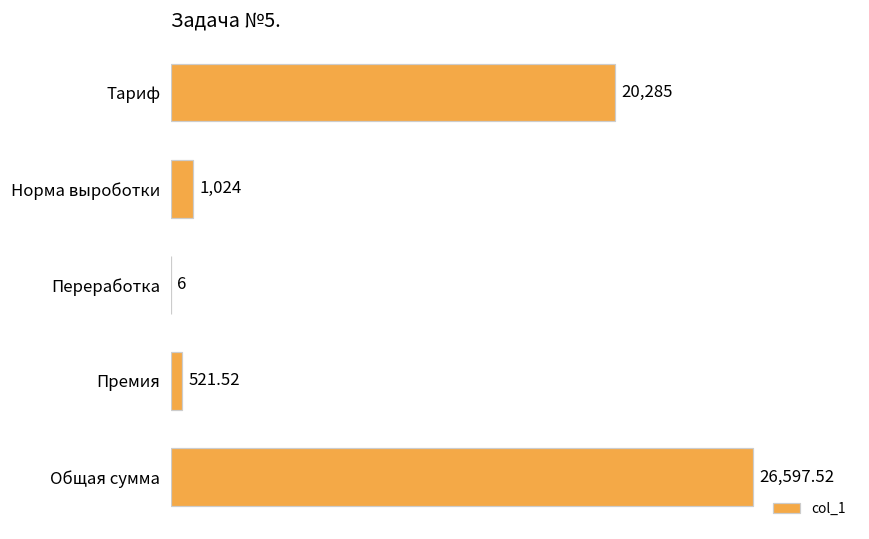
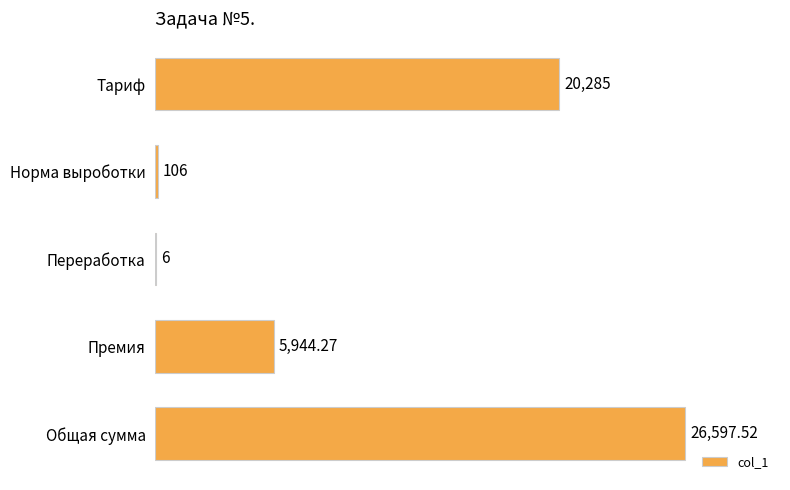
Норма выроботки: 1,024 -> 106
Премия: 521.52 -> 5,944.27
